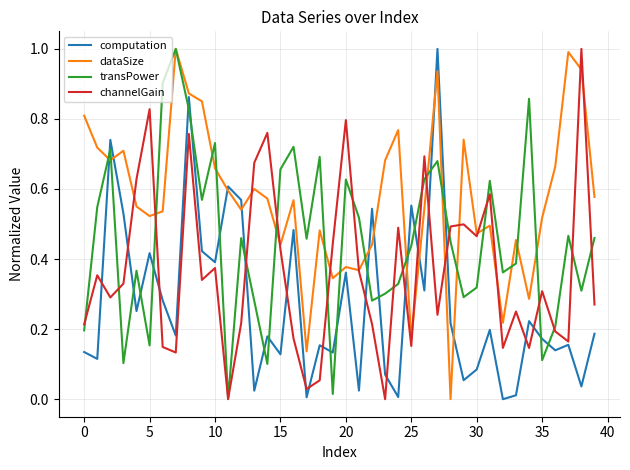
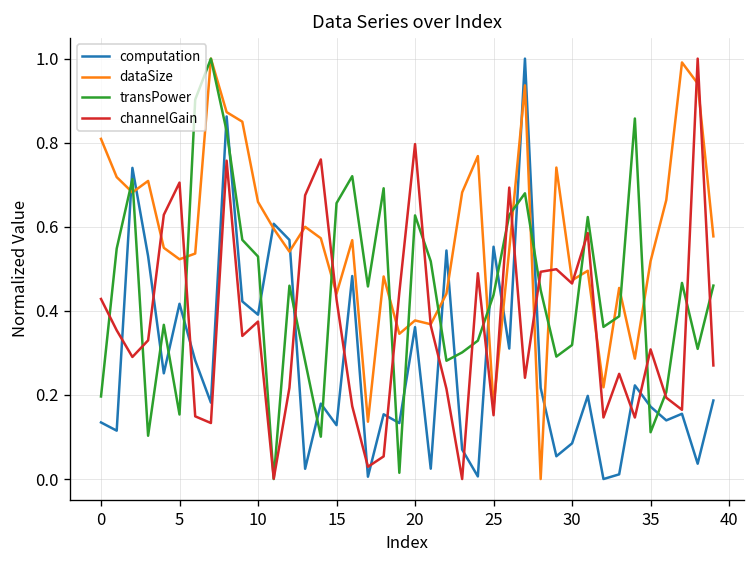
channelGain, 0: 0.21 -> 0.43
channelGain, 5: 0.83 -> 0.71
transPower, 10: 0.73 -> 0.53
